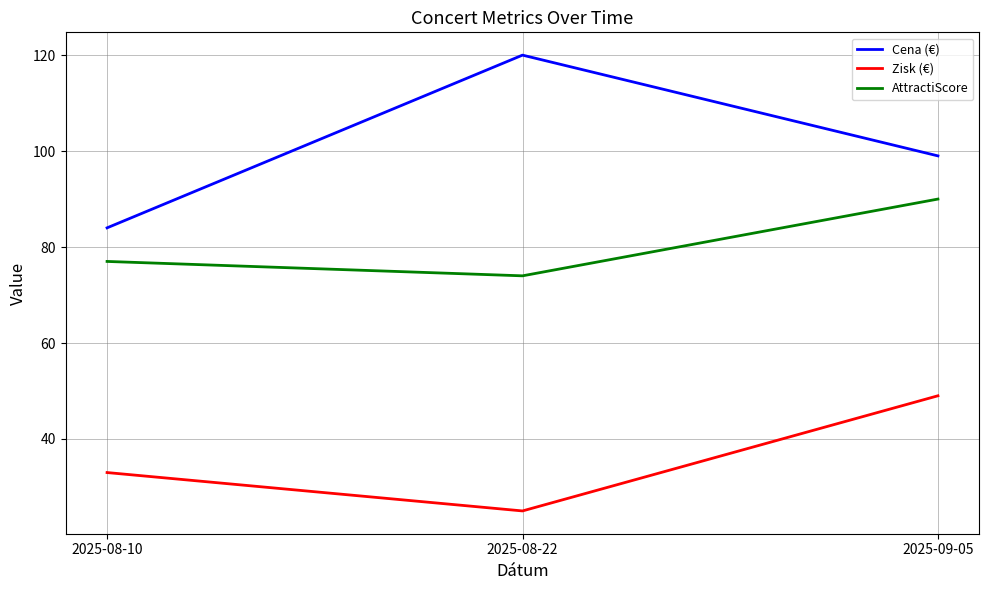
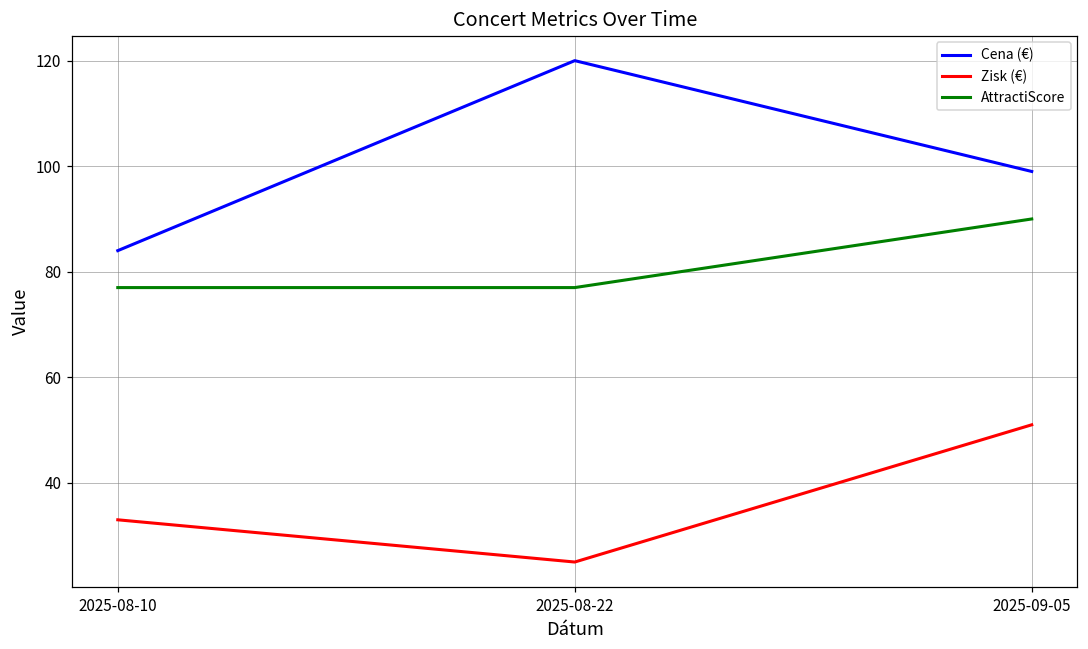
AttractiScore, 2025-08-22: 74 -> 77
Zisk (€), 2025-09-05: 49 -> 51
